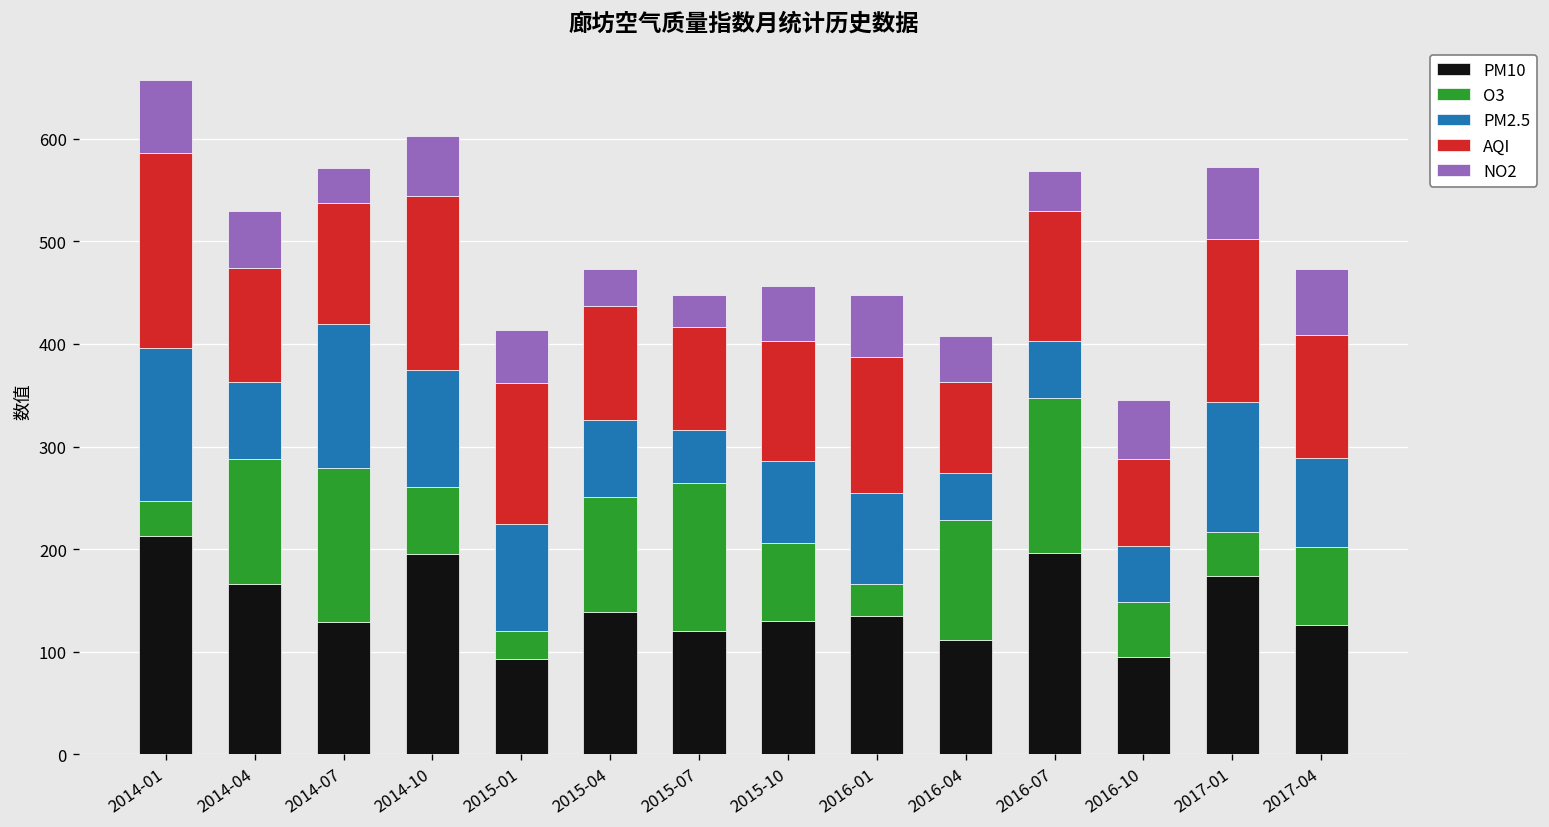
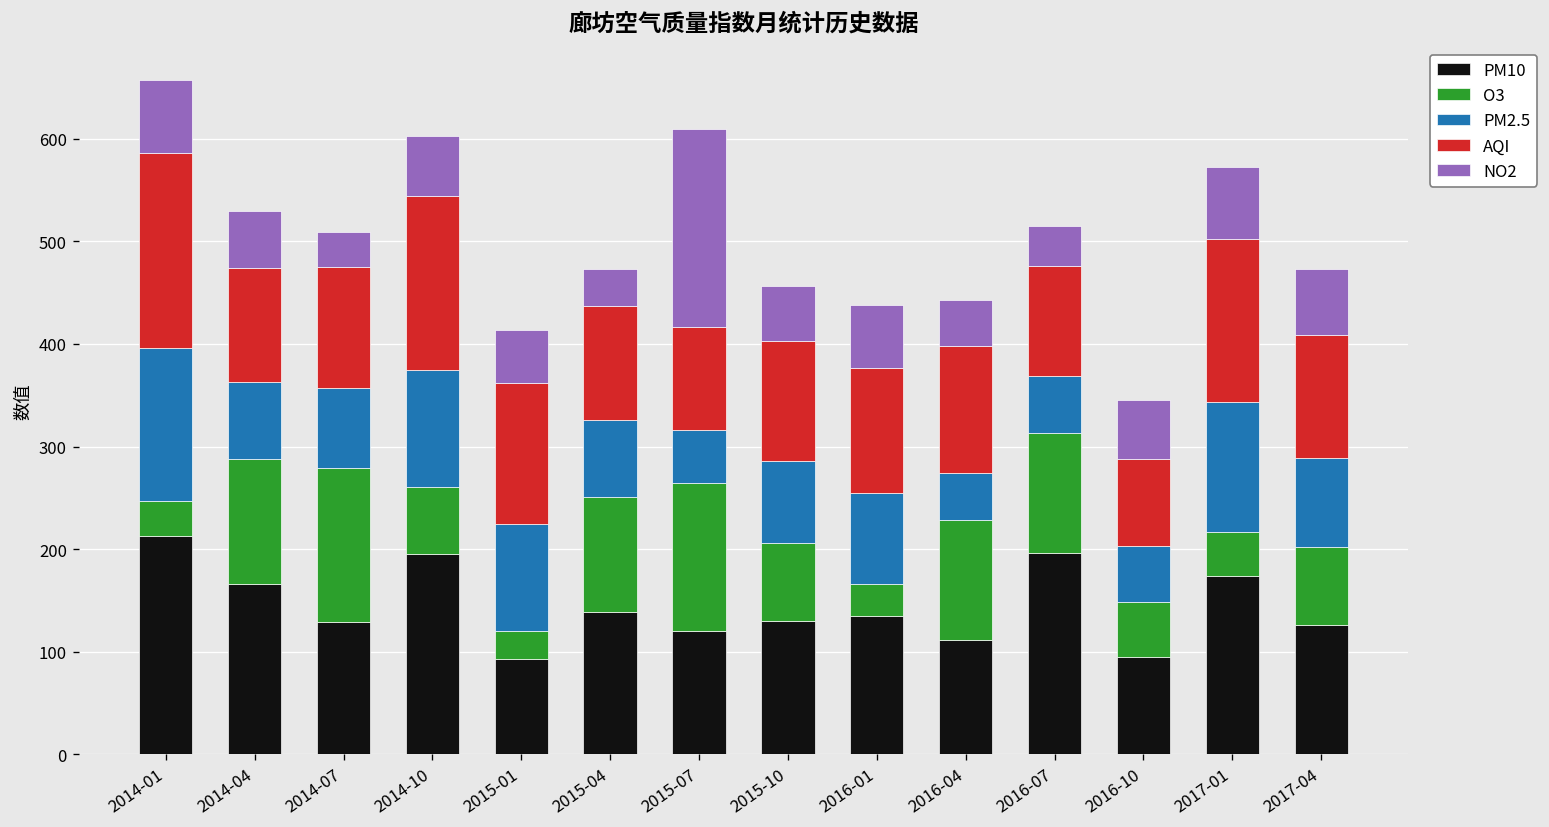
PM2.5, 2014-07: 140 -> 80
NO2, 2015-07: 30 -> 190
AQI, 2016-01: 130 -> 120
AQI, 2016-04: 90 -> 120
O3, 2016-07: 150 -> 120
AQI, 2016-07: 130 -> 110
